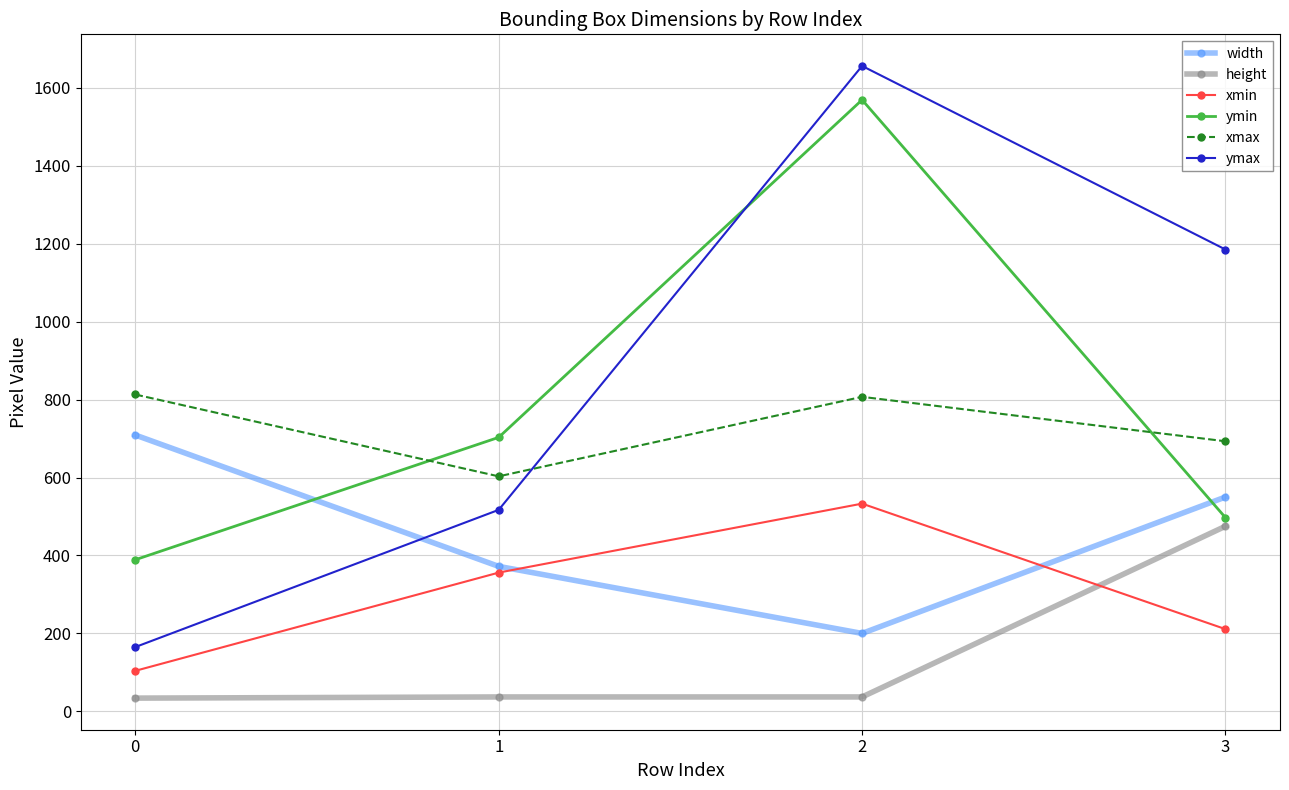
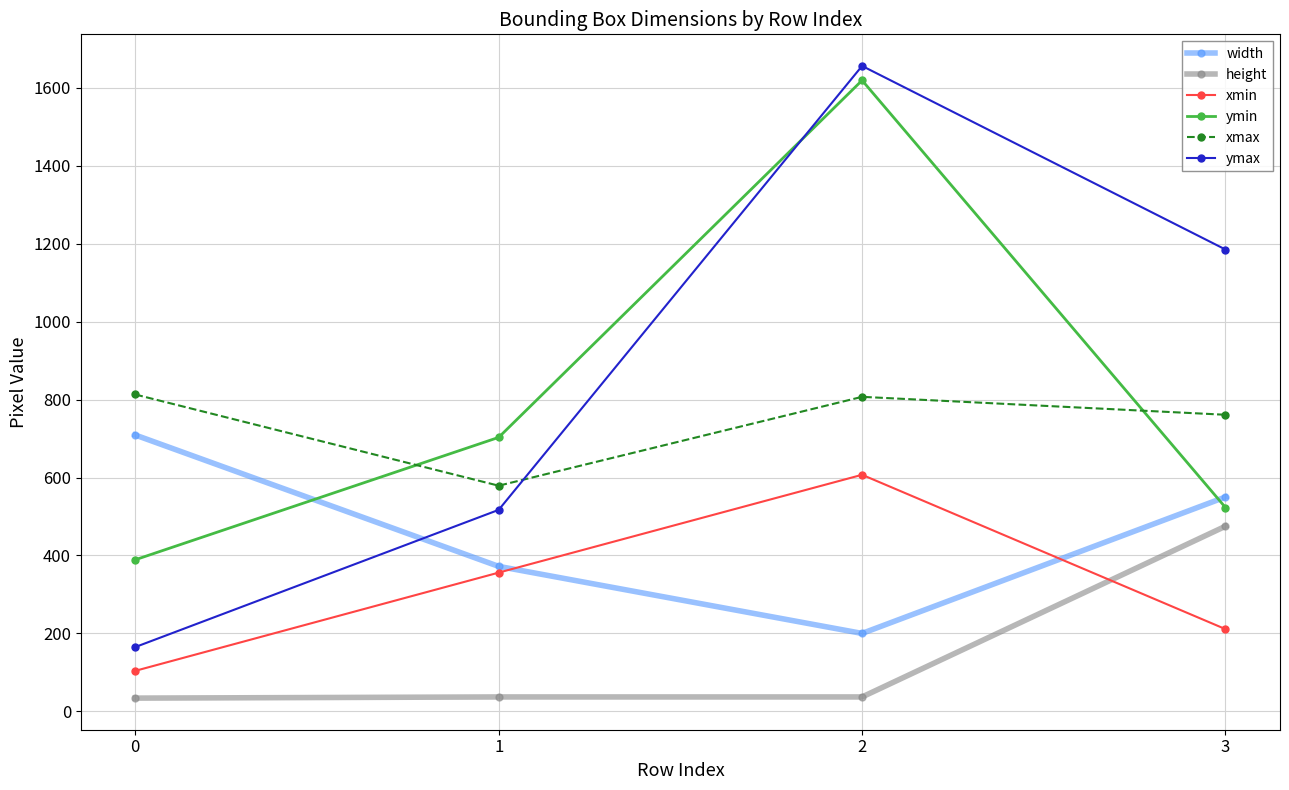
xmax, 1: 600 -> 580
xmin, 2: 530 -> 610
ymin, 2: 1570 -> 1620
ymin, 3: 500 -> 520
xmax, 3: 690 -> 760
